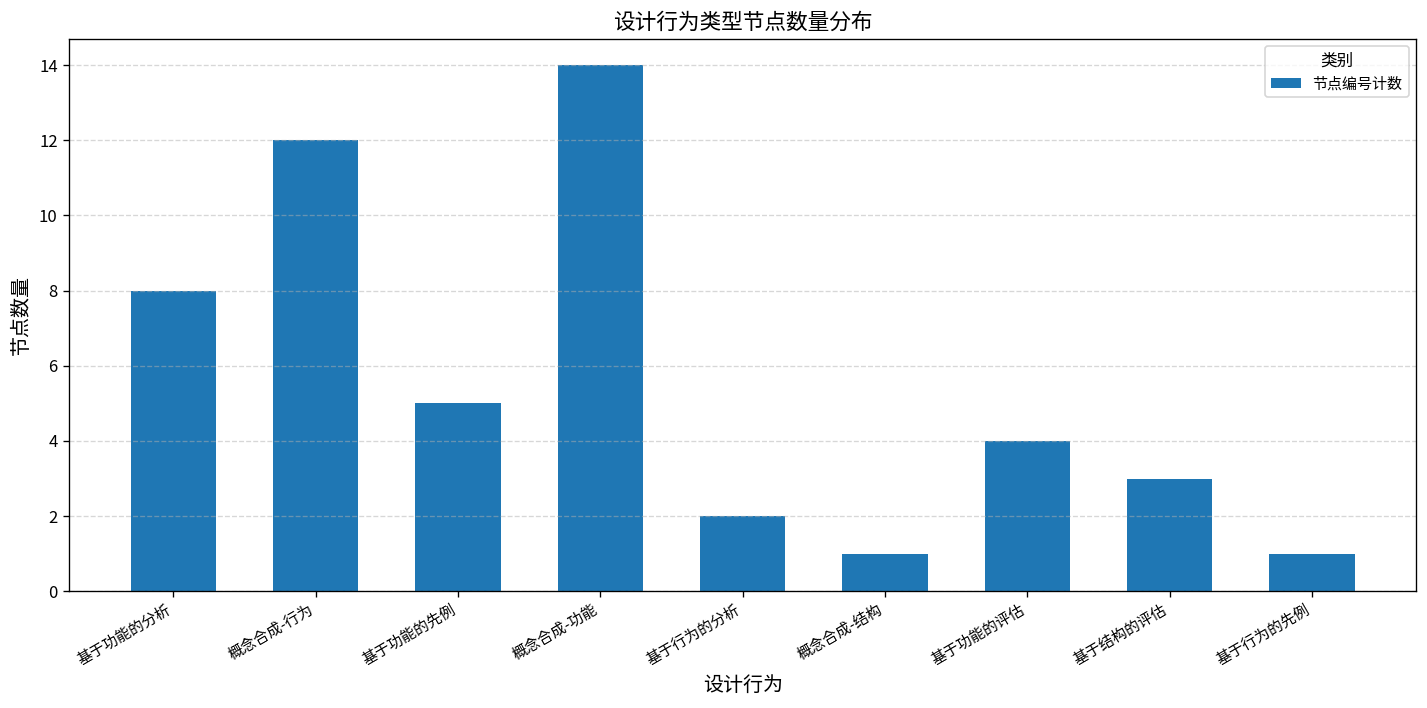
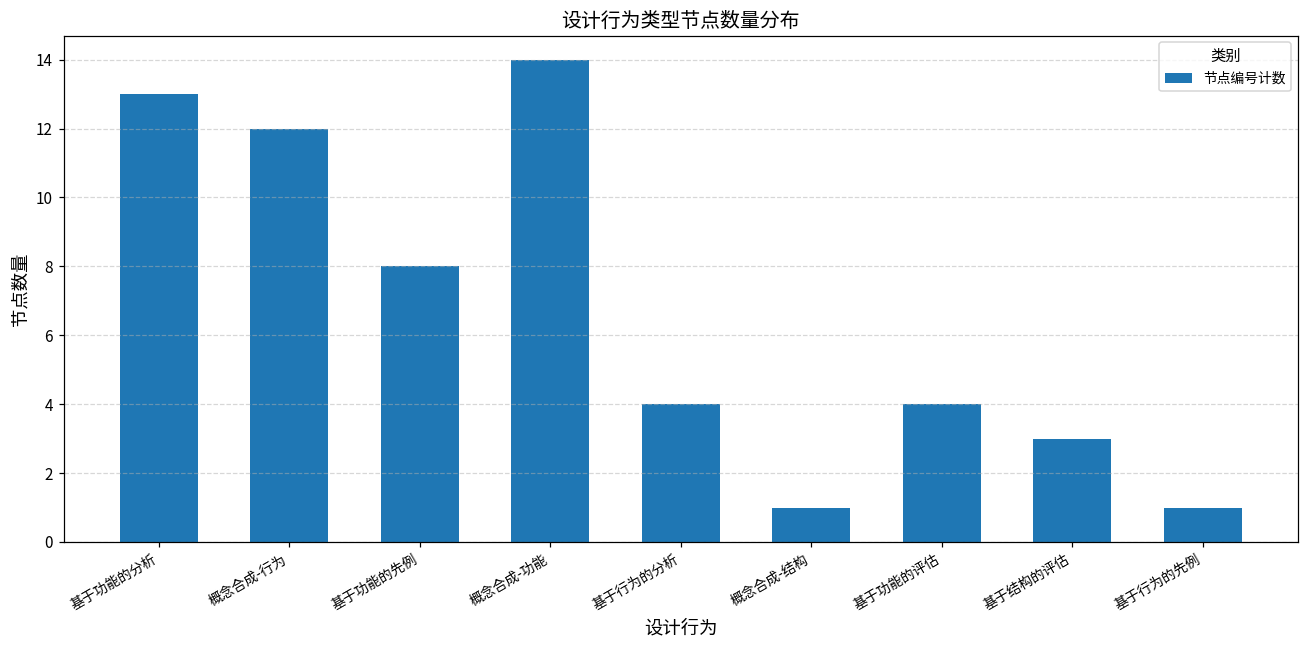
基于功能的分析: 8 -> 13
基于功能的先例: 5 -> 8
基于行为的分析: 2 -> 4
